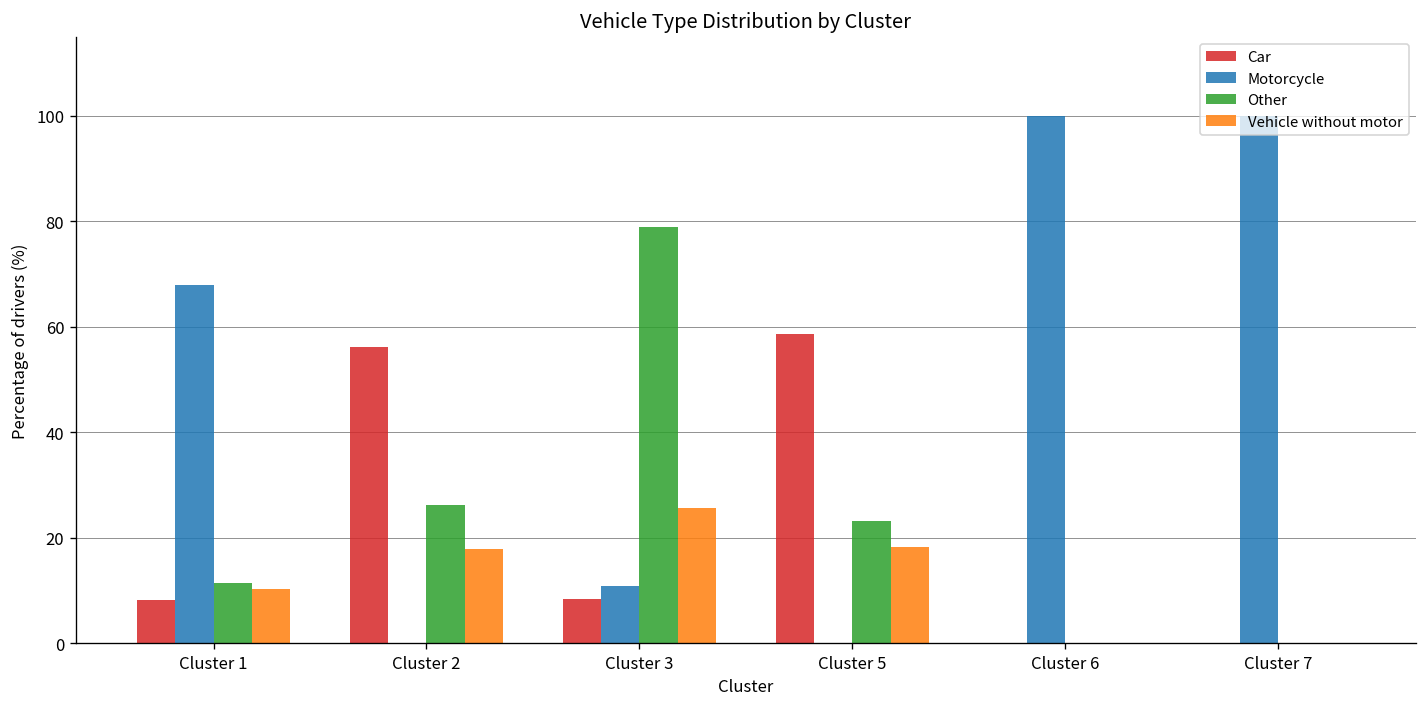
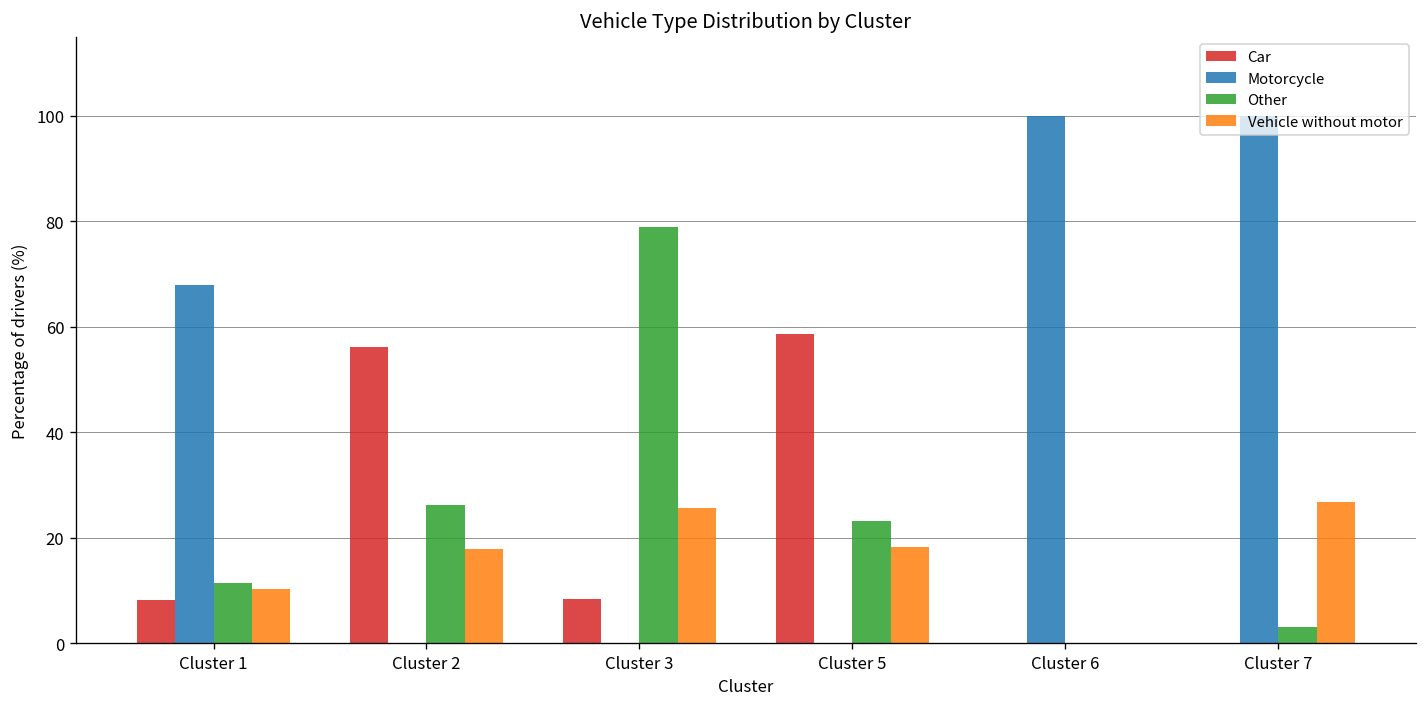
Motorcycle, Cluster 3: 11 -> 0
Other, Cluster 7: 0 -> 3
Vehicle without motor, Cluster 7: 0 -> 27
